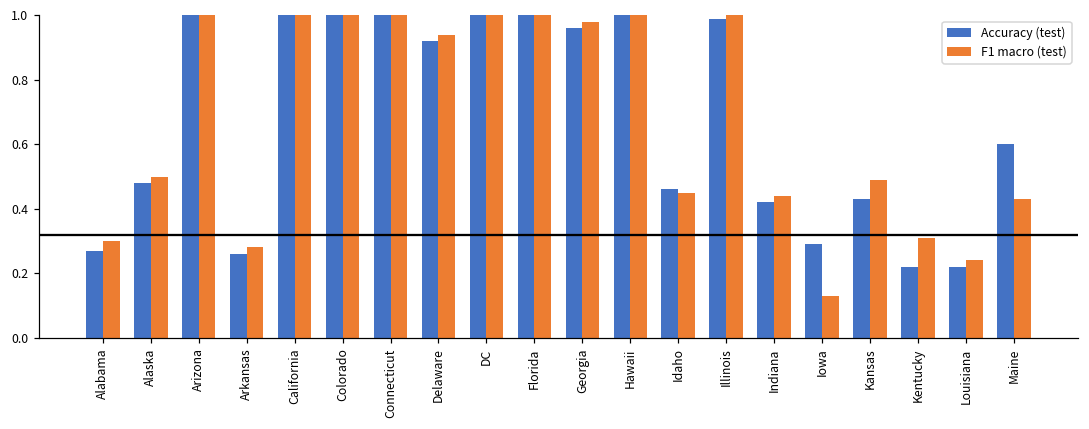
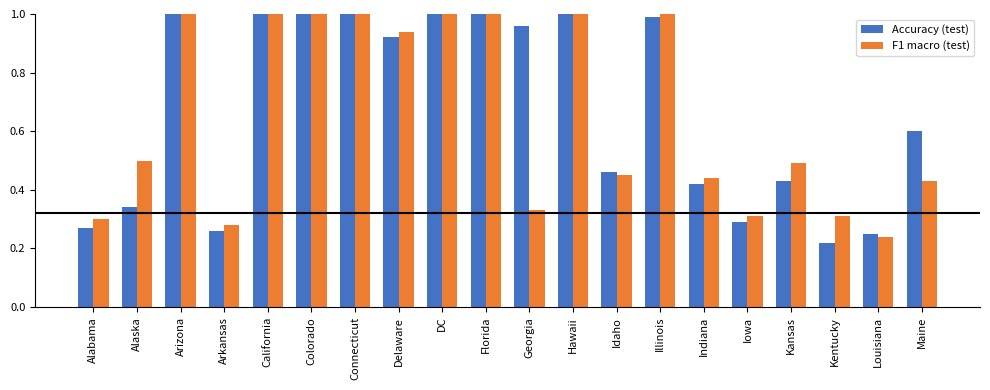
Accuracy (test), Alaska: 0.48 -> 0.34
F1 macro (test), Georgia: 0.98 -> 0.33
F1 macro (test), Iowa: 0.13 -> 0.31
Accuracy (test), Louisiana: 0.22 -> 0.25
